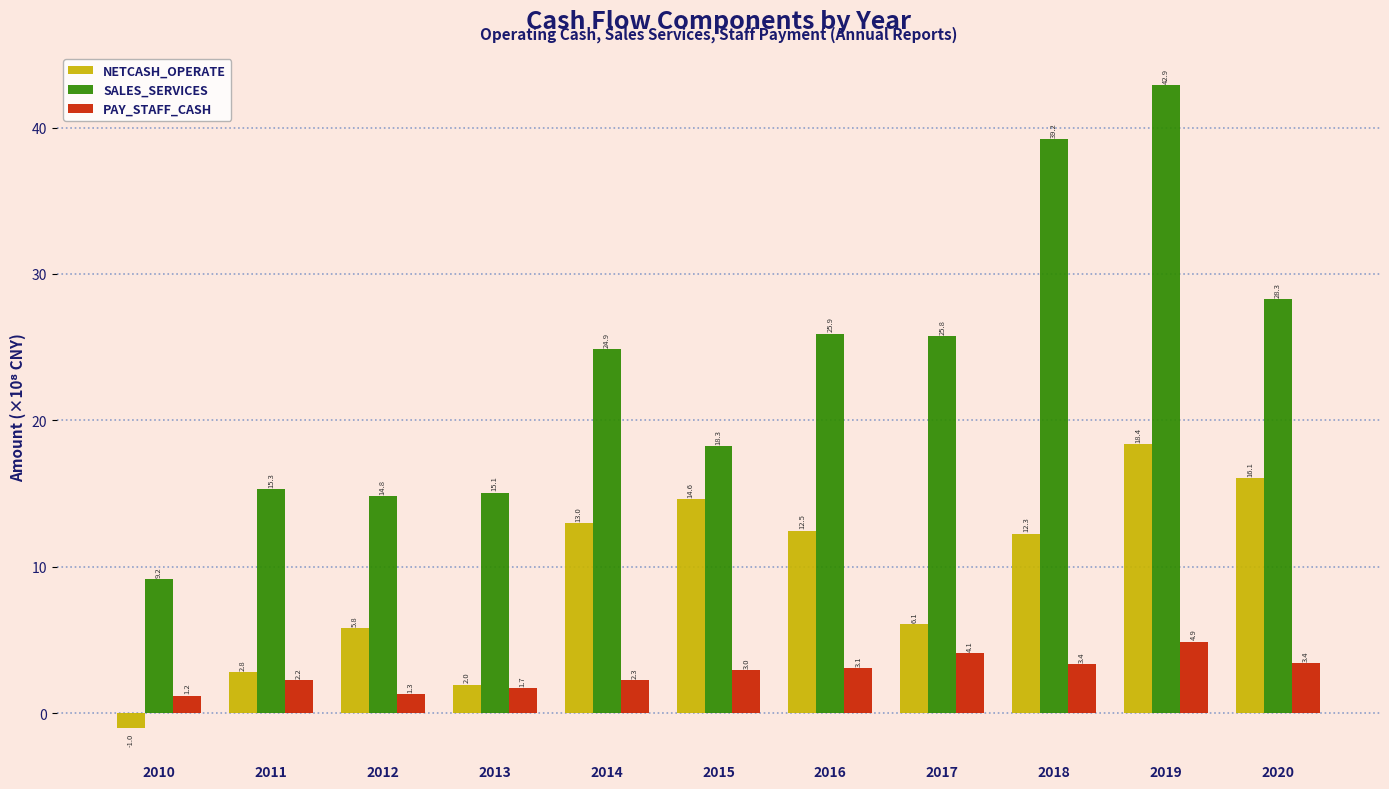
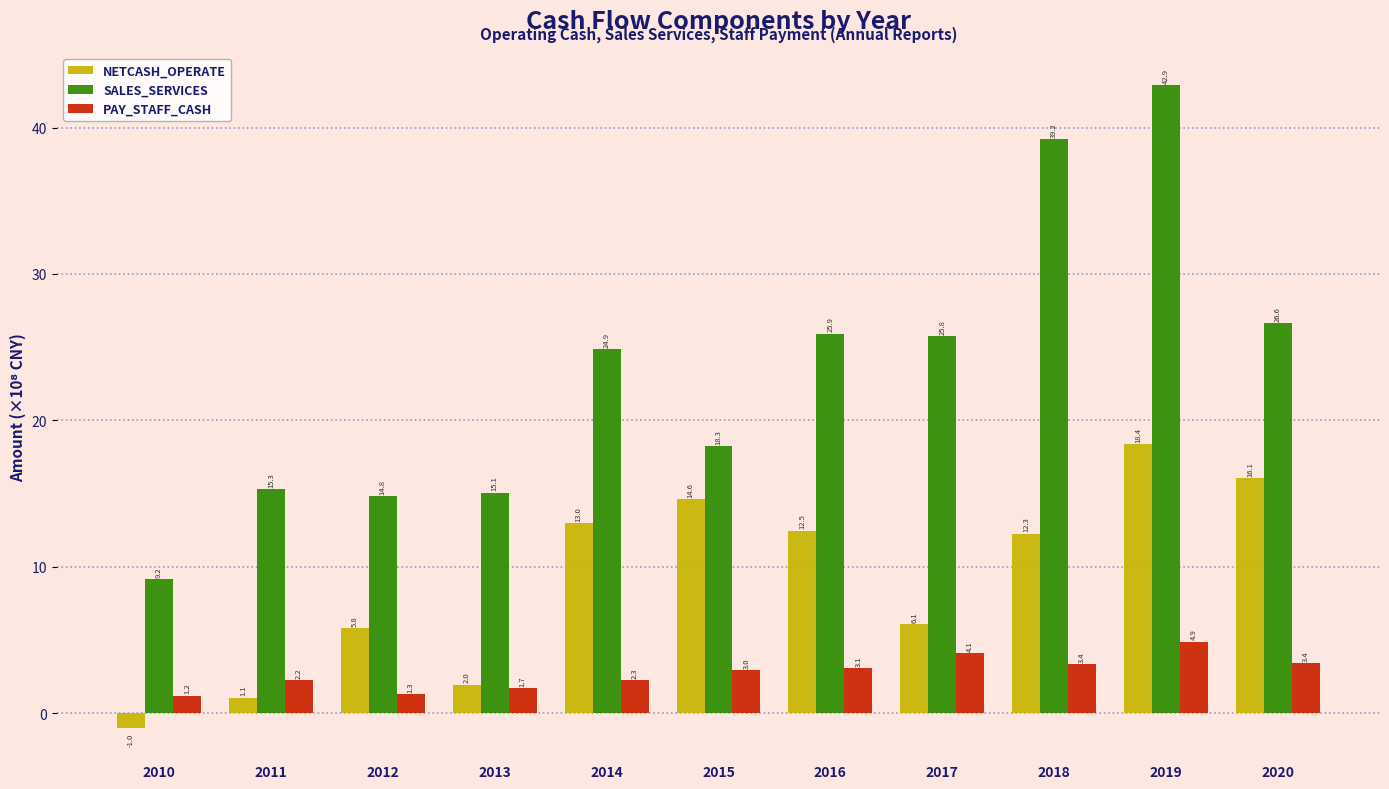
NETCASH_OPERATE, 2011: 2.8 -> 1.1
SALES_SERVICES, 2020: 28.3 -> 26.6
